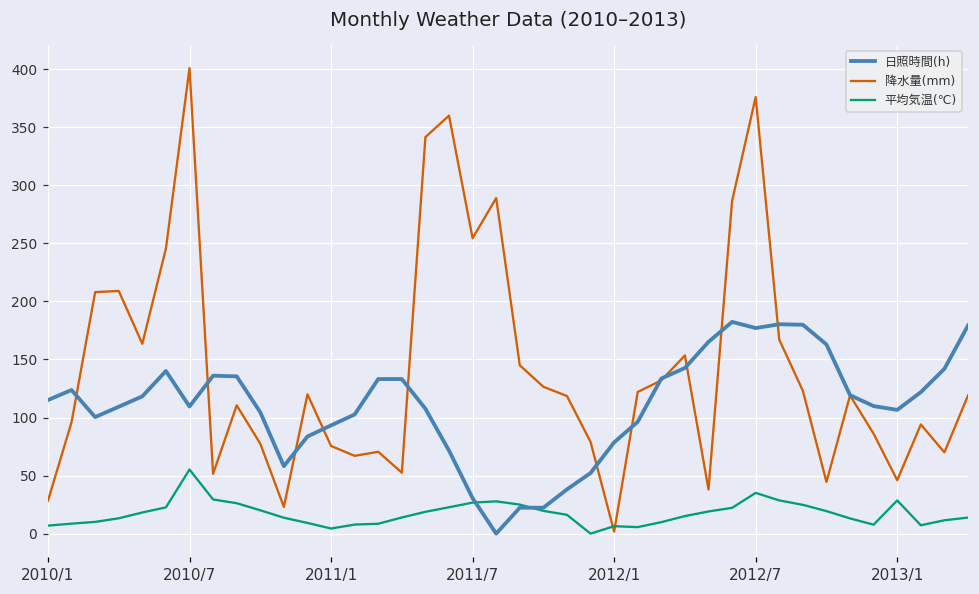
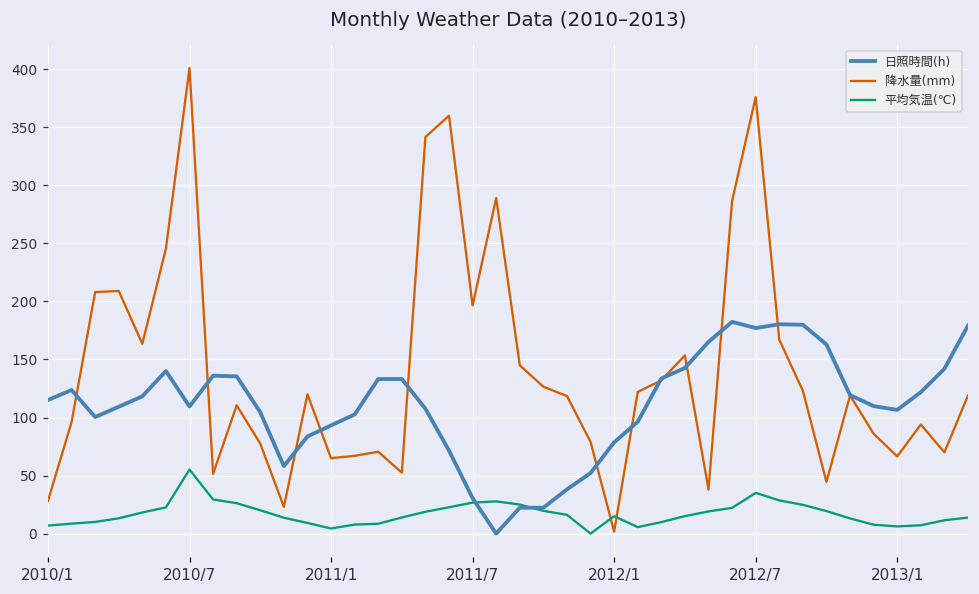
降水量(mm), 2011/1: 76 -> 65
降水量(mm), 2011/7: 254 -> 197
平均気温(℃), 2012/1: 6 -> 15
降水量(mm), 2013/1: 46 -> 67
平均気温(℃), 2013/1: 29 -> 6
